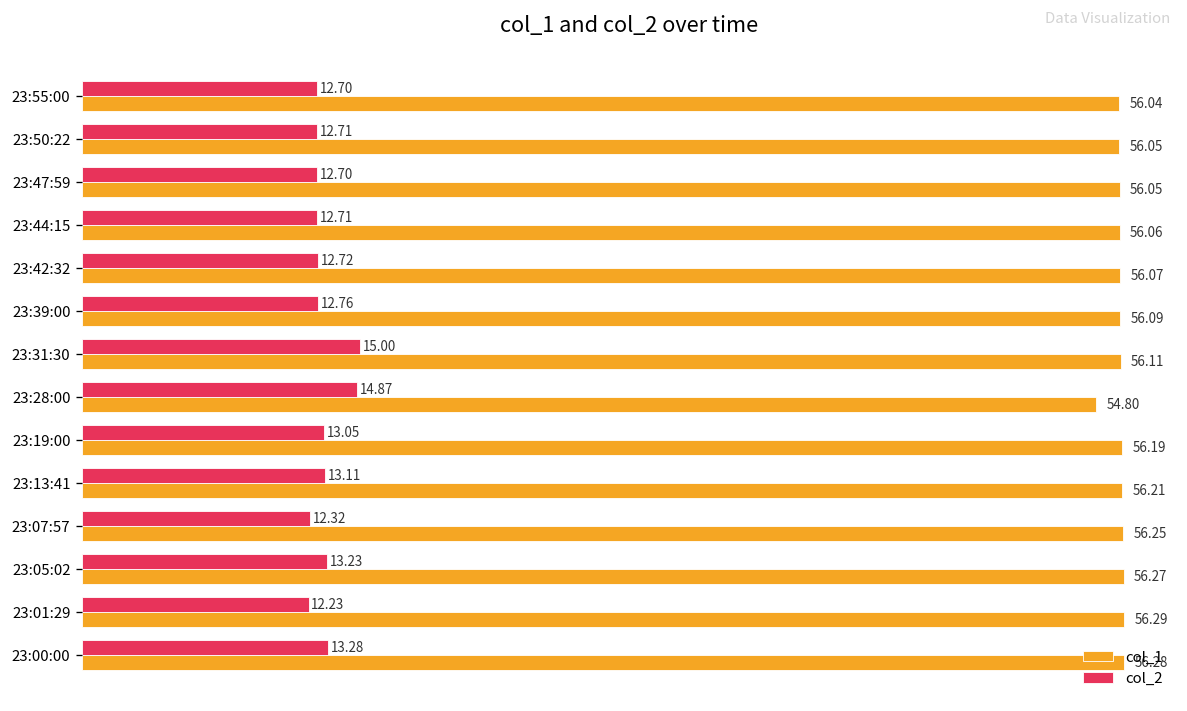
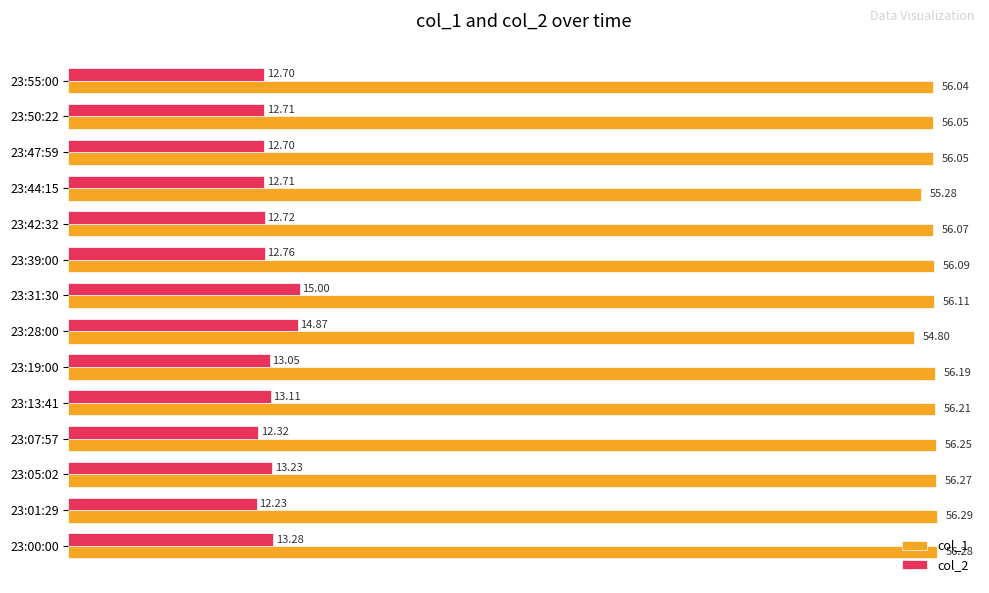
col_1, 23:44:15: 56.06 -> 55.28
